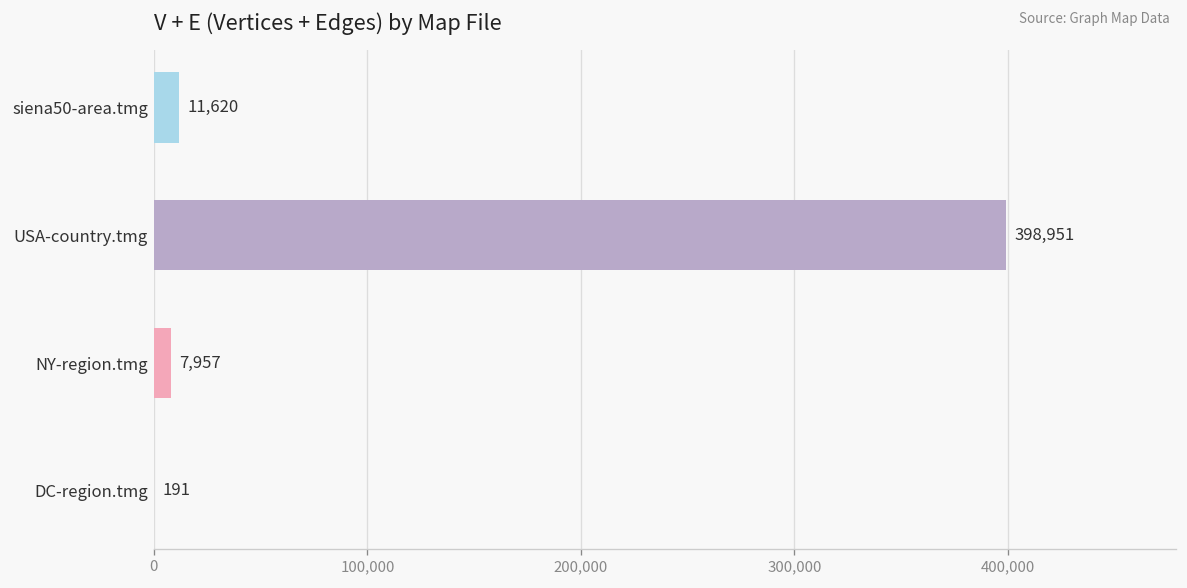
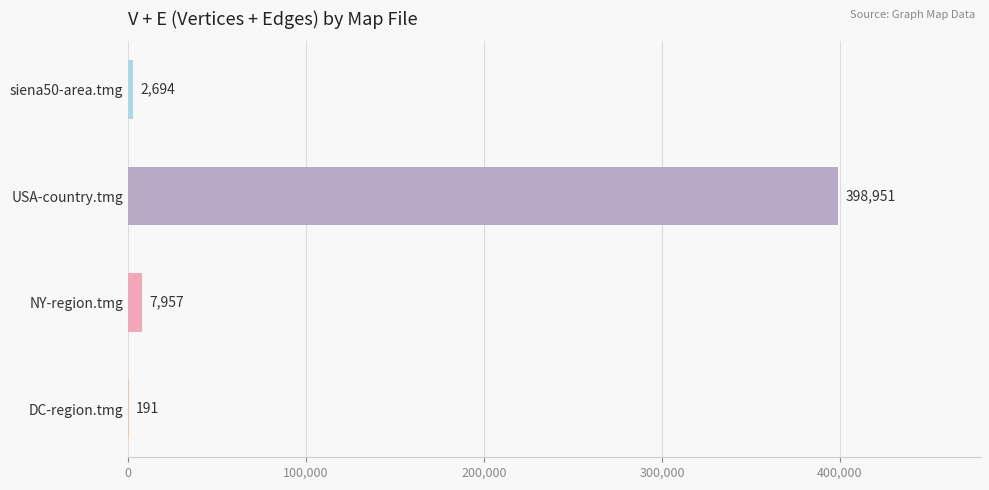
siena50-area.tmg: 11,620 -> 2,694
